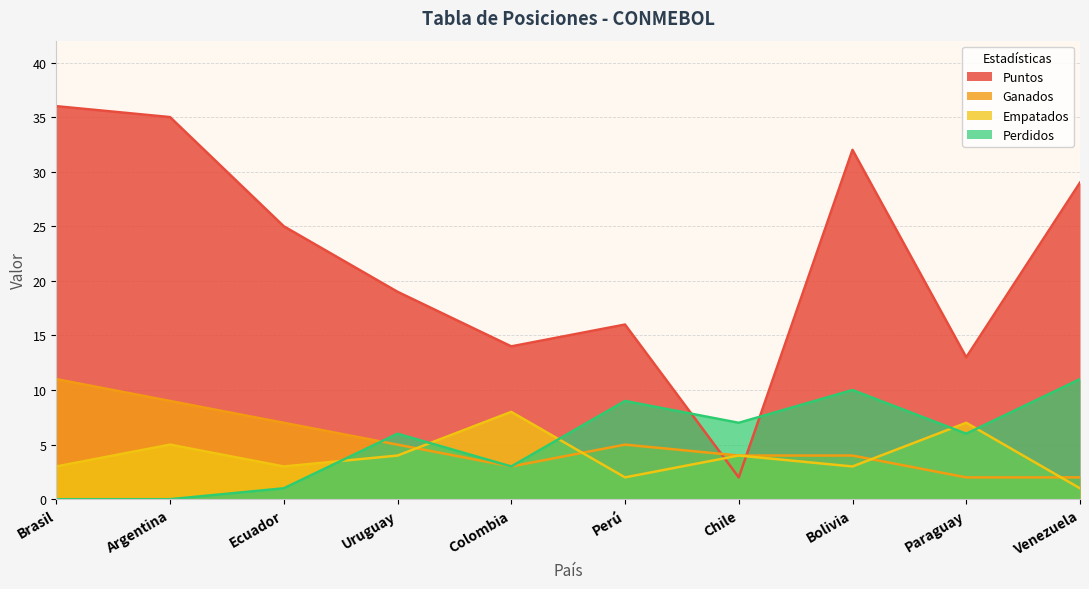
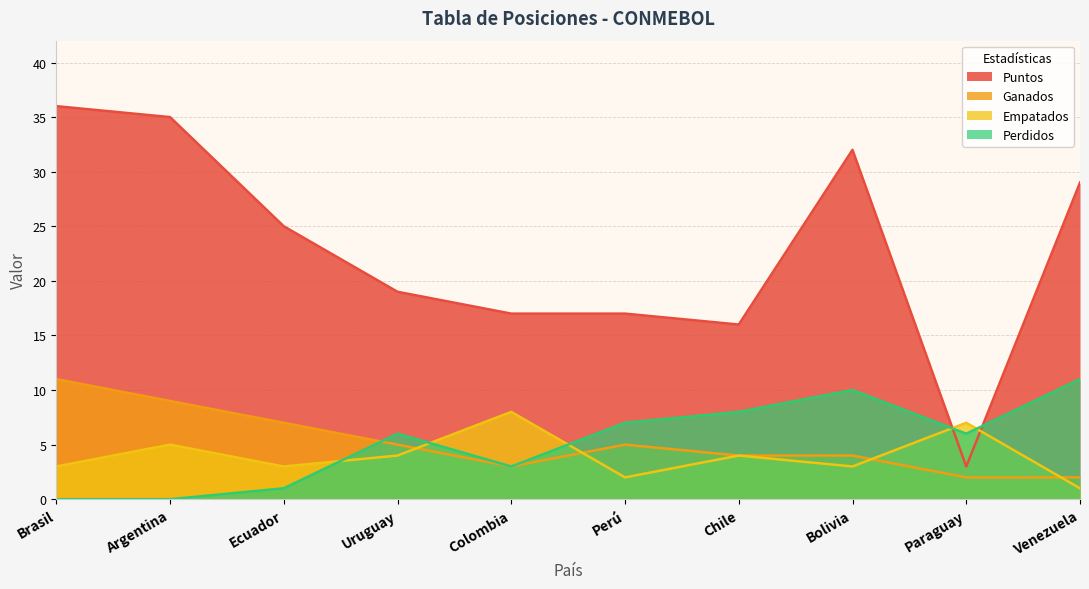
Puntos, Colombia: 14 -> 17
Puntos, Perú: 16 -> 17
Perdidos, Perú: 9 -> 7
Puntos, Chile: 2 -> 16
Perdidos, Chile: 7 -> 8
Puntos, Paraguay: 13 -> 3
